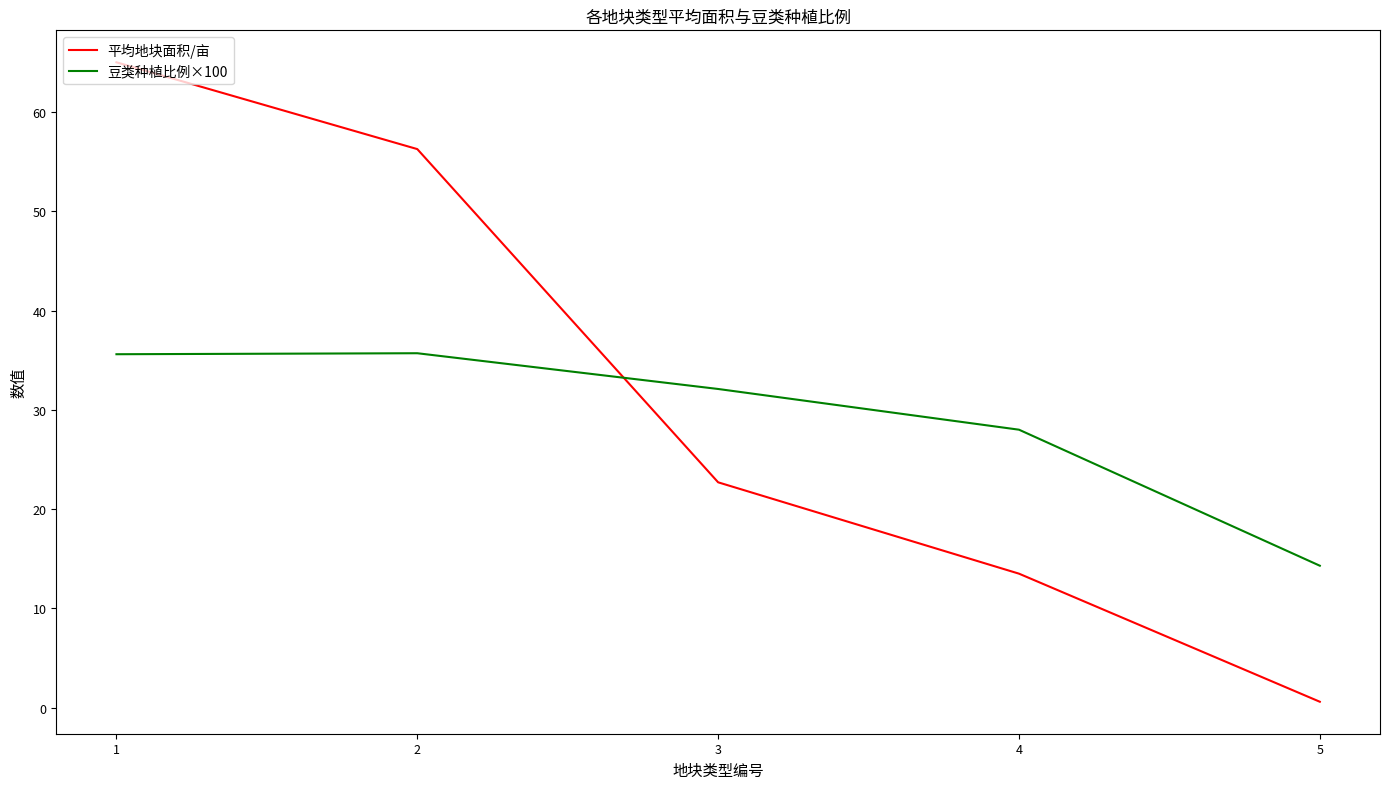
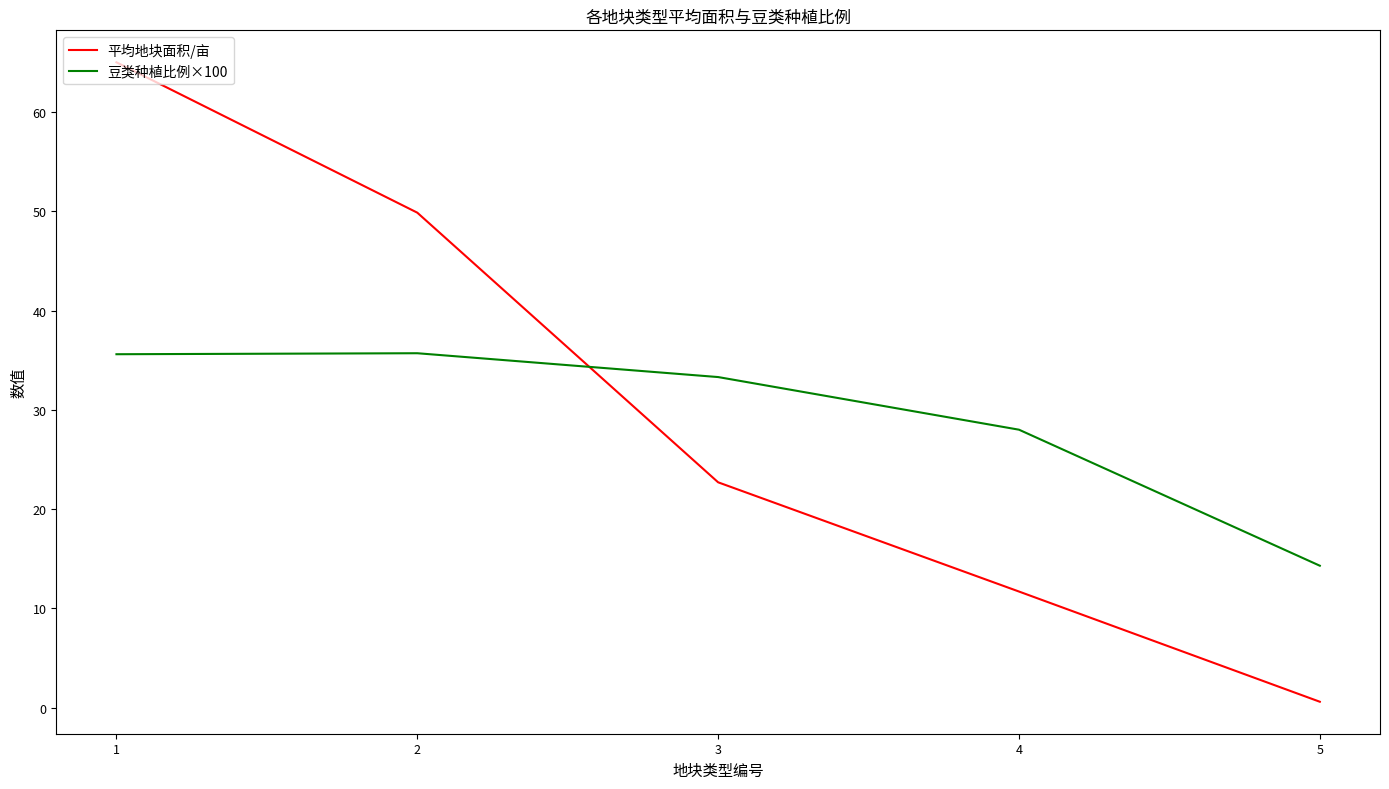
平均地块面积/亩, 2: 56 -> 50
豆类种植比例×100, 3: 32 -> 33
平均地块面积/亩, 4: 14 -> 12
